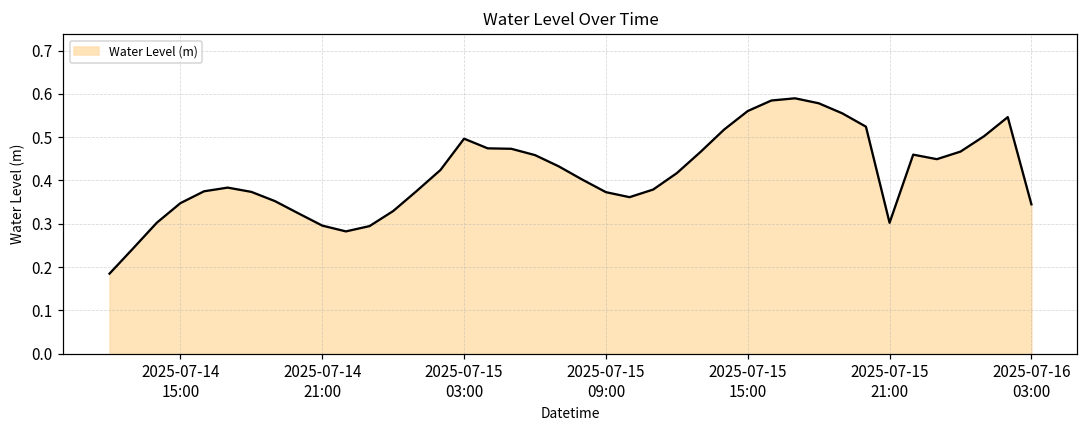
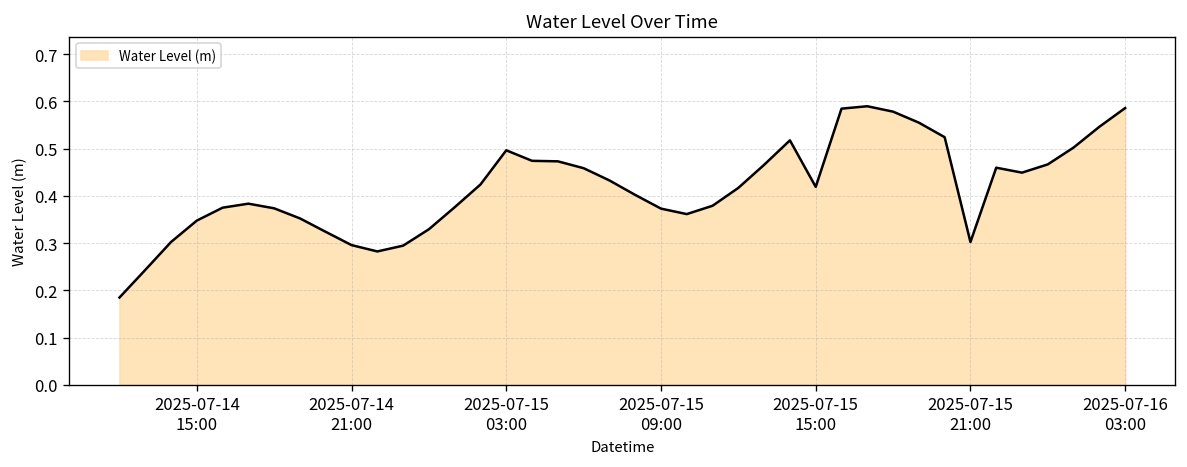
2025-07-15 15:00: 0.56 -> 0.42
2025-07-16 03:00: 0.34 -> 0.59
